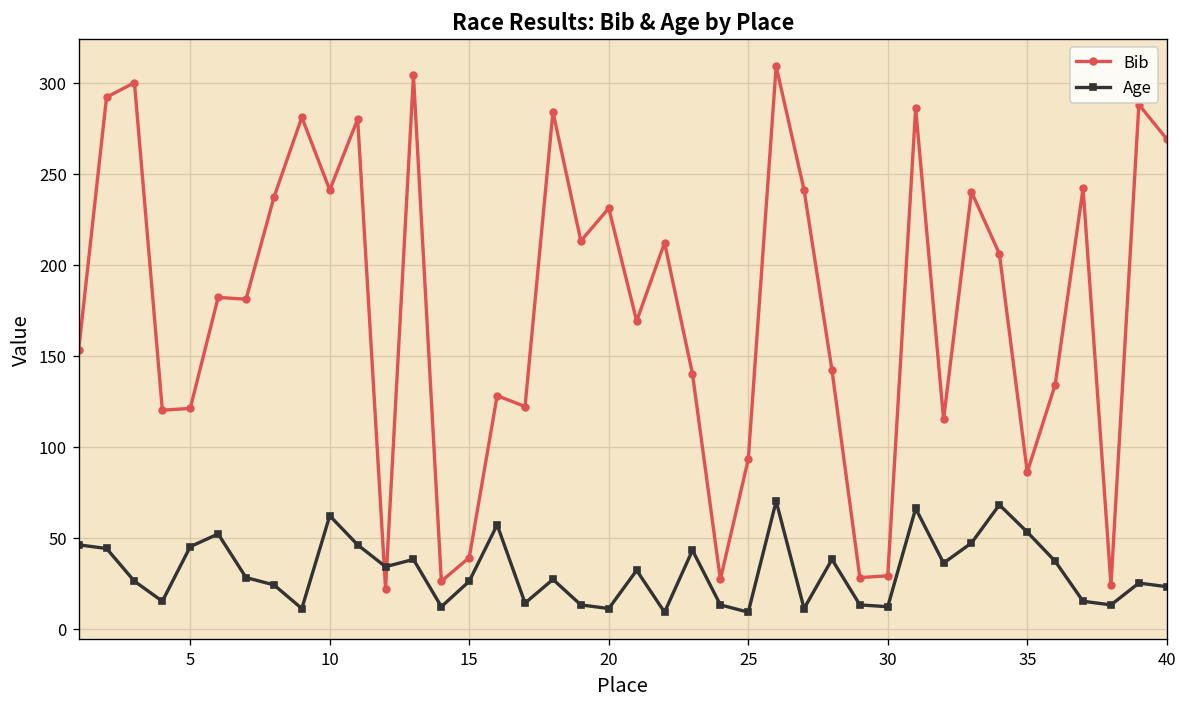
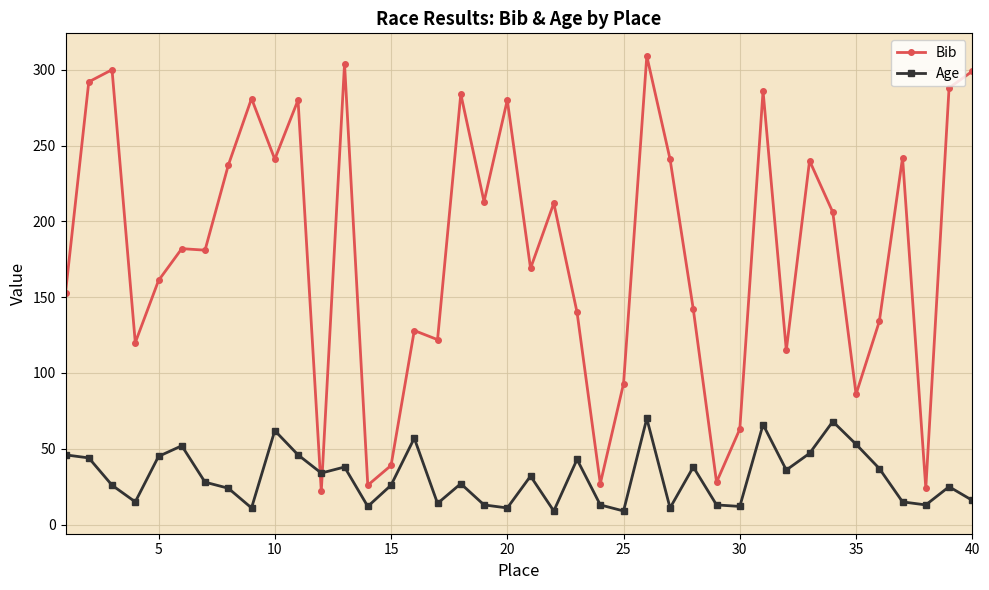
Bib, 5: 121 -> 161
Bib, 20: 231 -> 280
Bib, 30: 29 -> 63
Bib, 40: 269 -> 299
Age, 40: 23 -> 16
